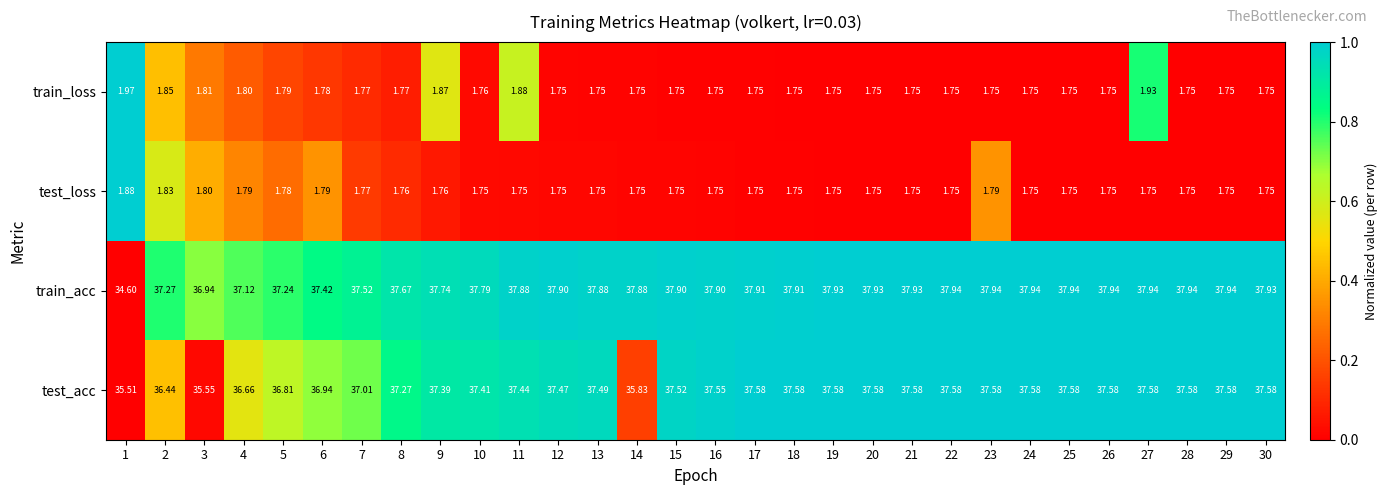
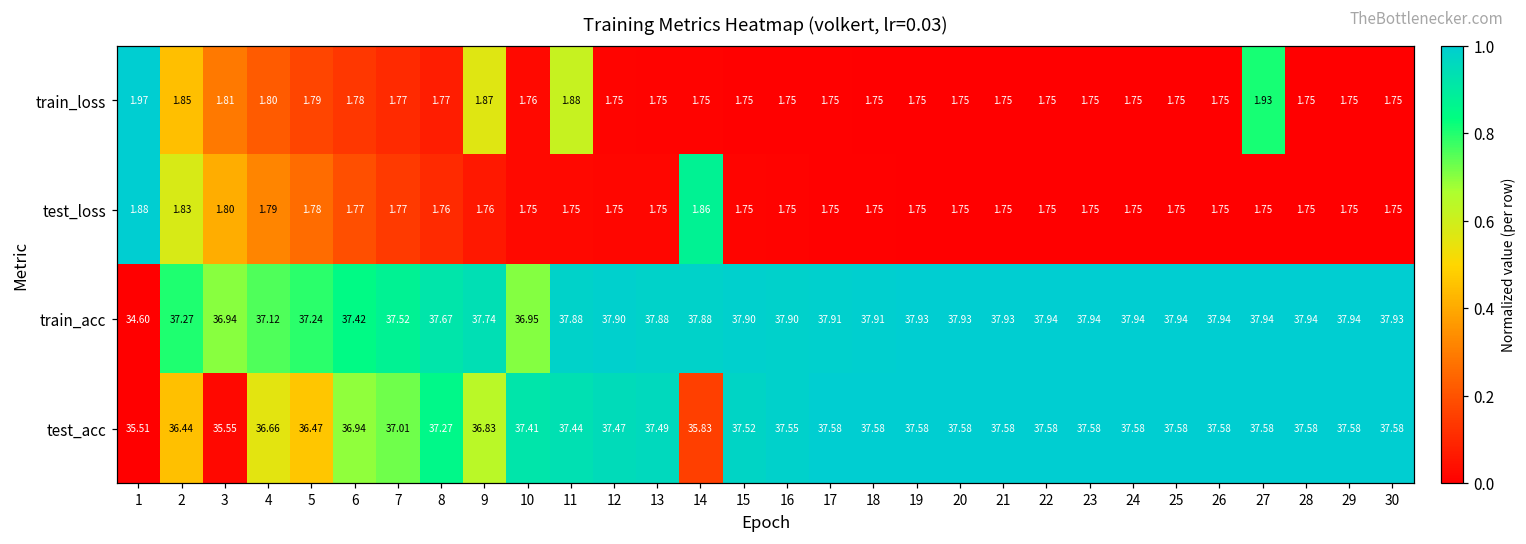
test_loss, 6: 1.79 -> 1.77
test_loss, 14: 1.75 -> 1.86
test_loss, 23: 1.79 -> 1.75
train_acc, 10: 37.79 -> 36.95
test_acc, 5: 36.81 -> 36.47
test_acc, 9: 37.39 -> 36.83
